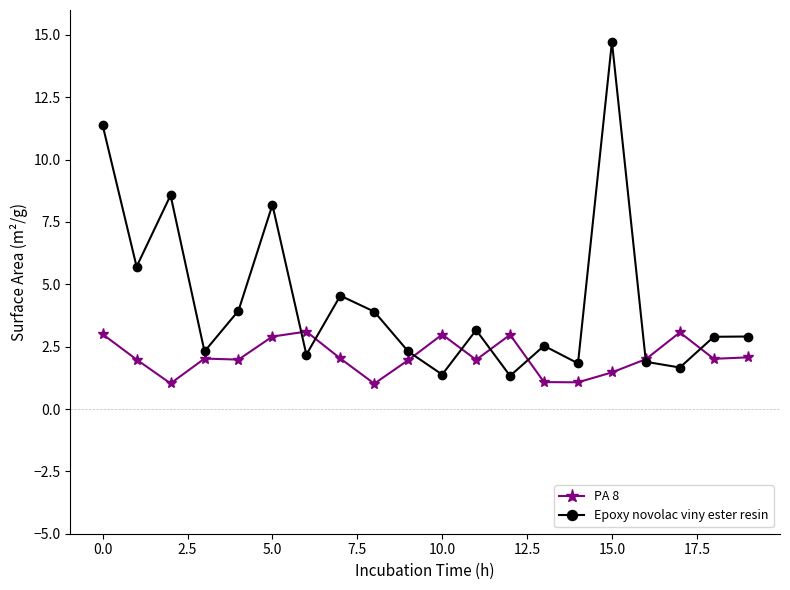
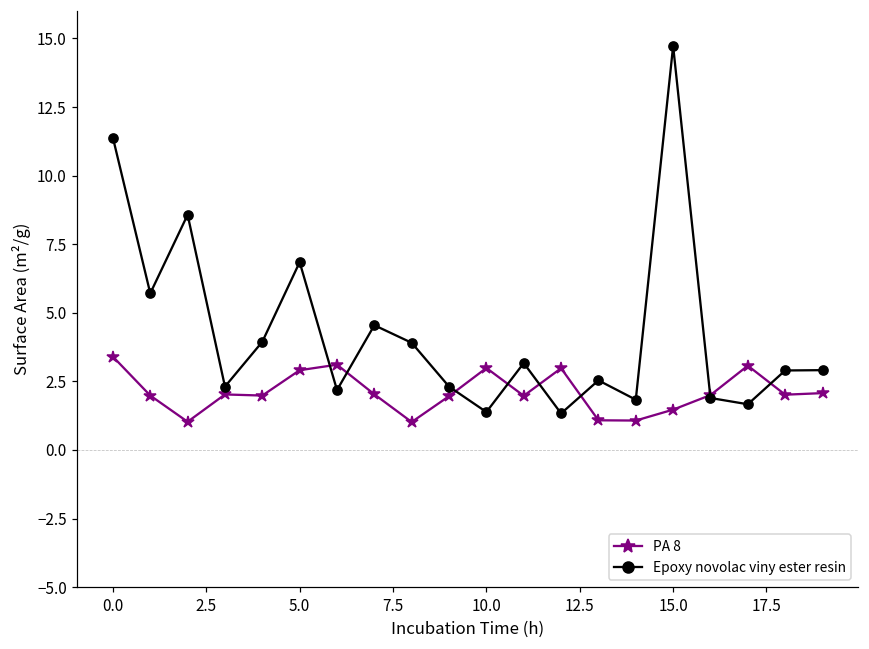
PA 8, 0.0: 3.0 -> 3.4
Epoxy novolac viny ester resin, 5.0: 8.2 -> 6.8
